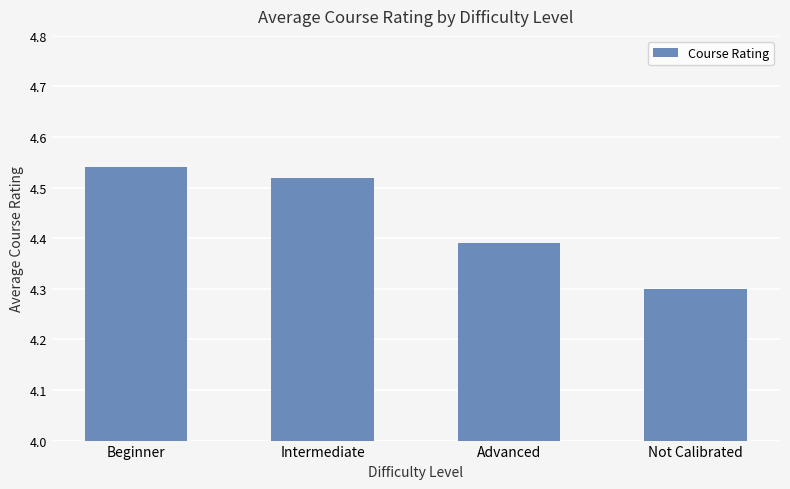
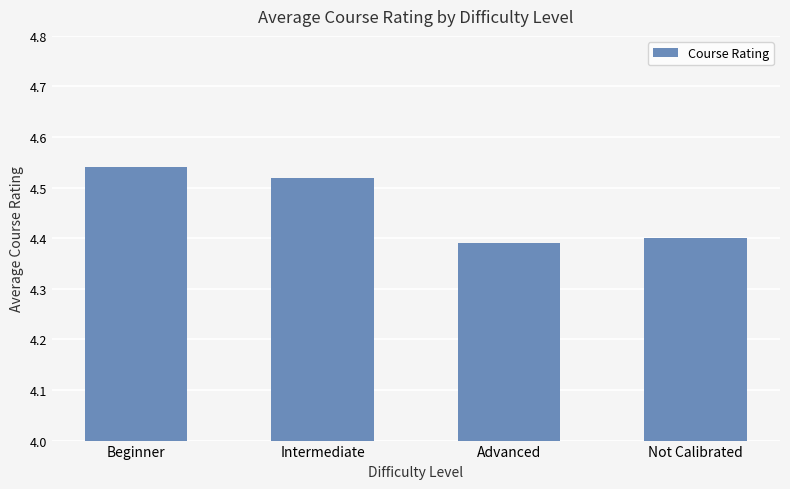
Not Calibrated: 4.3 -> 4.4
